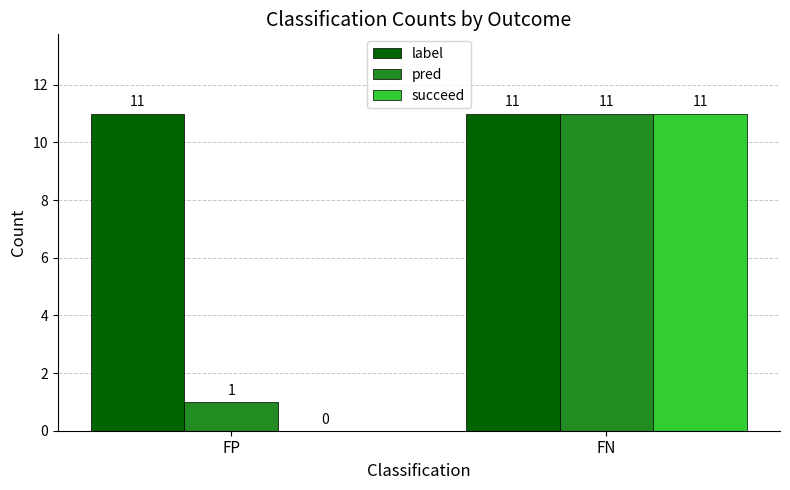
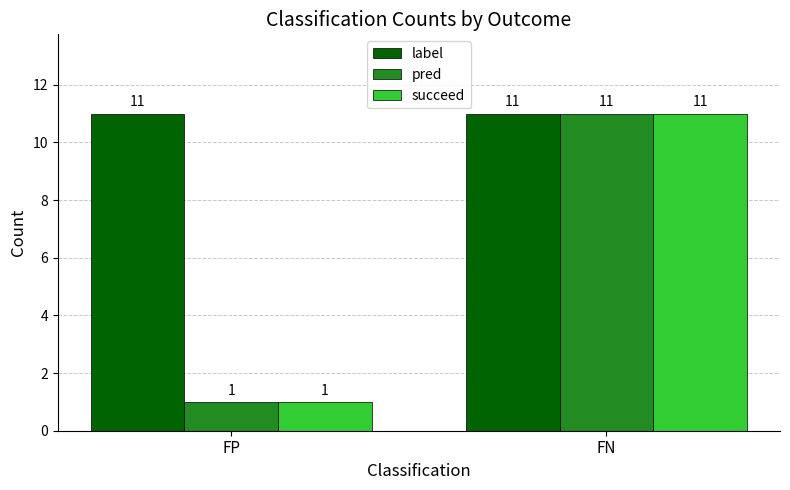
succeed, FP: 0 -> 1
